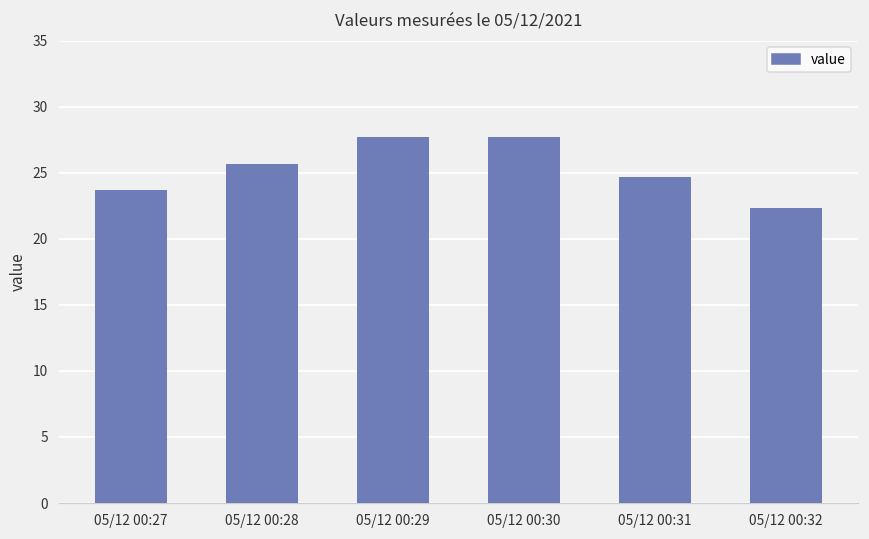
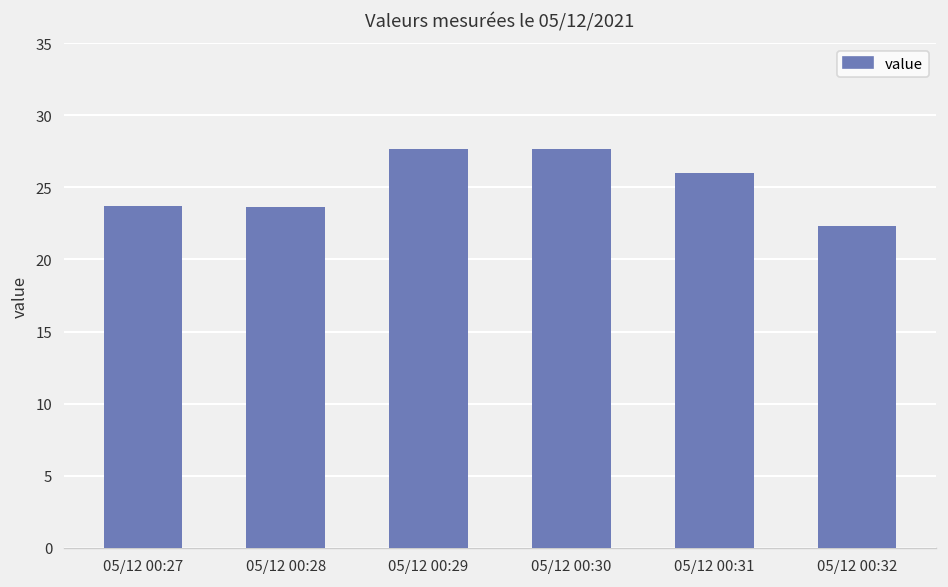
05/12 00:28: 25.6 -> 23.7
05/12 00:31: 24.6 -> 26.0
